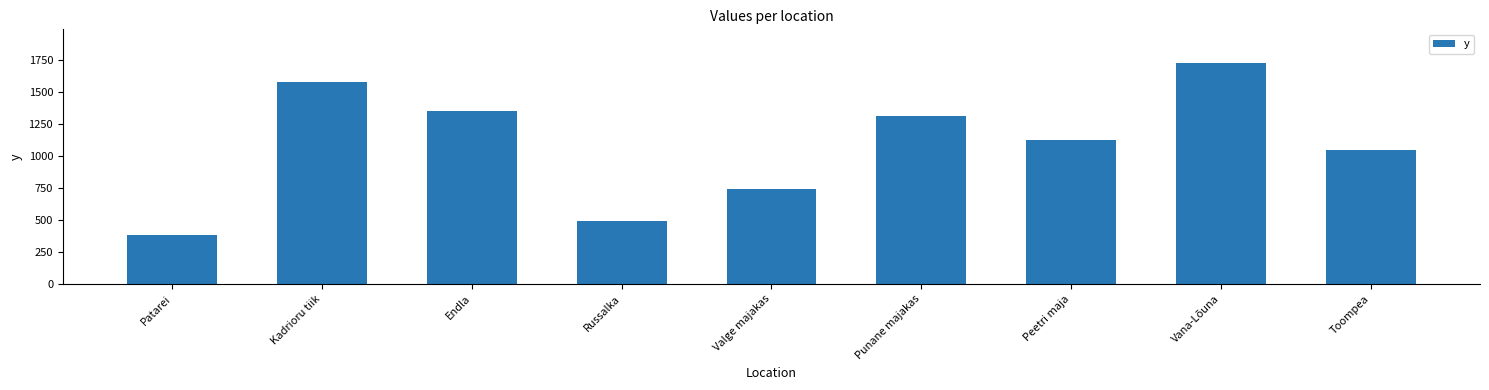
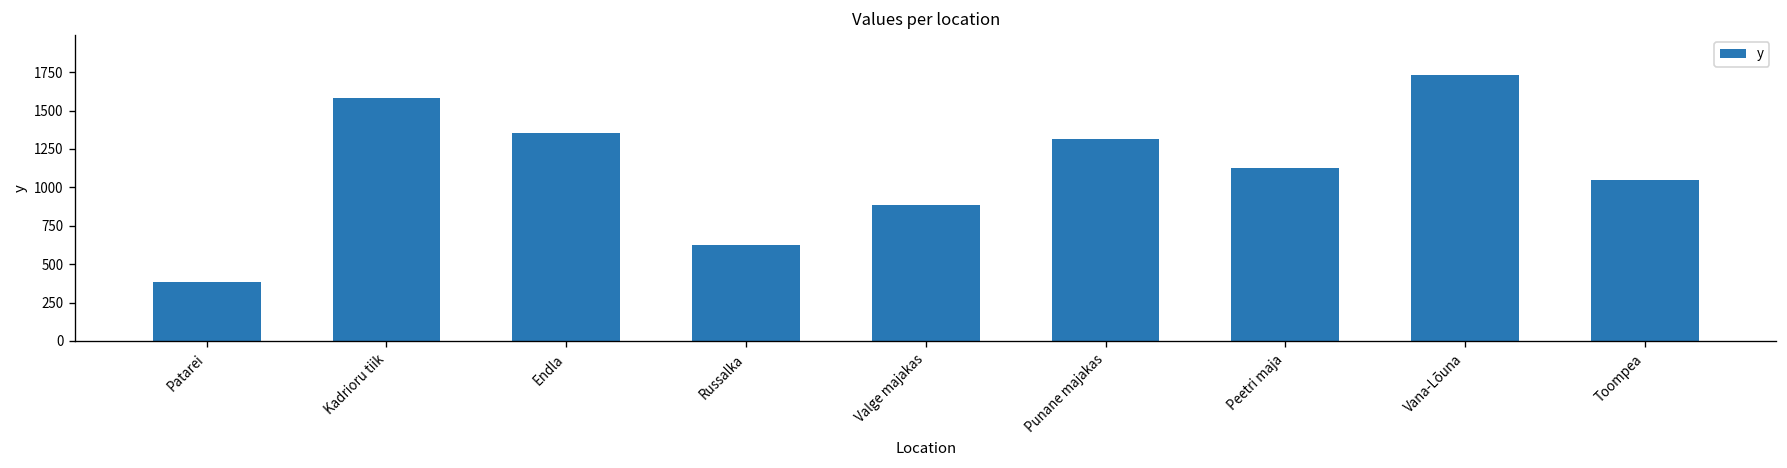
Russalka: 500 -> 630
Valge majakas: 740 -> 880
